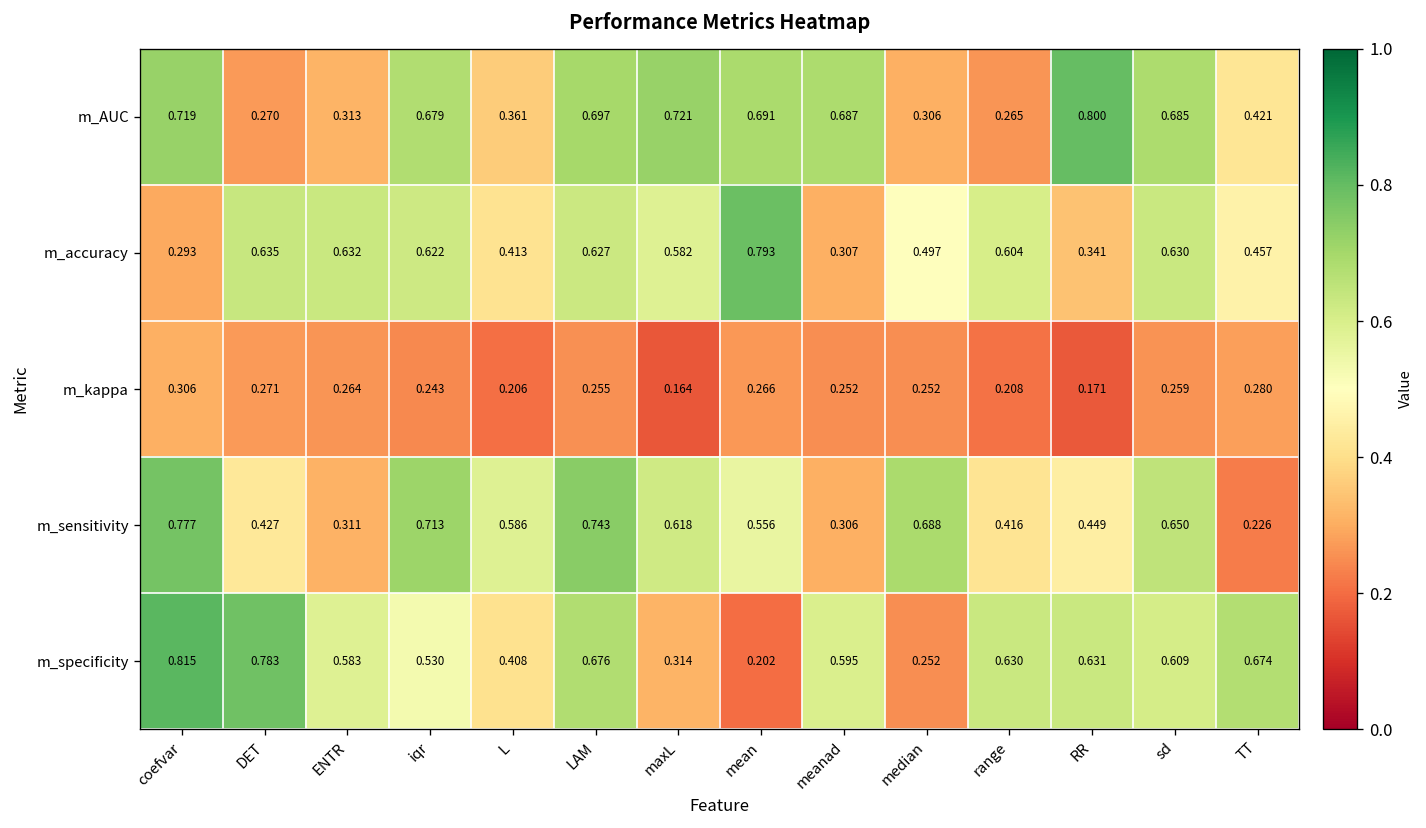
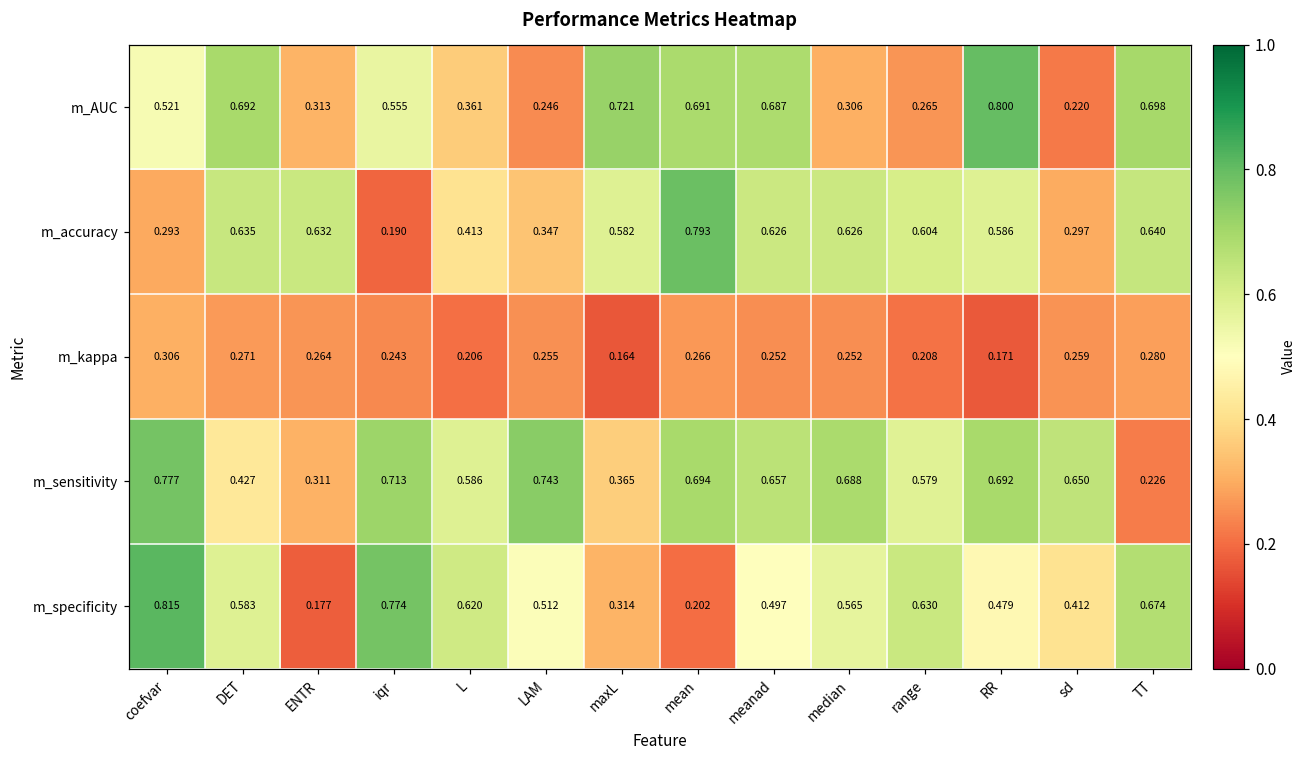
m_AUC, coefvar: 0.719 -> 0.521
m_AUC, DET: 0.270 -> 0.692
m_AUC, iqr: 0.679 -> 0.555
m_AUC, LAM: 0.697 -> 0.246
m_AUC, sd: 0.685 -> 0.220
m_AUC, TT: 0.421 -> 0.698
m_accuracy, iqr: 0.622 -> 0.190
m_accuracy, LAM: 0.627 -> 0.347
m_accuracy, meanad: 0.307 -> 0.626
m_accuracy, median: 0.497 -> 0.626
m_accuracy, RR: 0.341 -> 0.586
m_accuracy, sd: 0.630 -> 0.297
m_accuracy, TT: 0.457 -> 0.640
m_sensitivity, maxL: 0.618 -> 0.365
m_sensitivity, mean: 0.556 -> 0.694
m_sensitivity, meanad: 0.306 -> 0.657
m_sensitivity, range: 0.416 -> 0.579
m_sensitivity, RR: 0.449 -> 0.692
m_specificity, DET: 0.783 -> 0.583
m_specificity, ENTR: 0.583 -> 0.177
m_specificity, iqr: 0.530 -> 0.774
m_specificity, L: 0.408 -> 0.620
m_specificity, LAM: 0.676 -> 0.512
m_specificity, meanad: 0.595 -> 0.497
m_specificity, median: 0.252 -> 0.565
m_specificity, RR: 0.631 -> 0.479
m_specificity, sd: 0.609 -> 0.412
